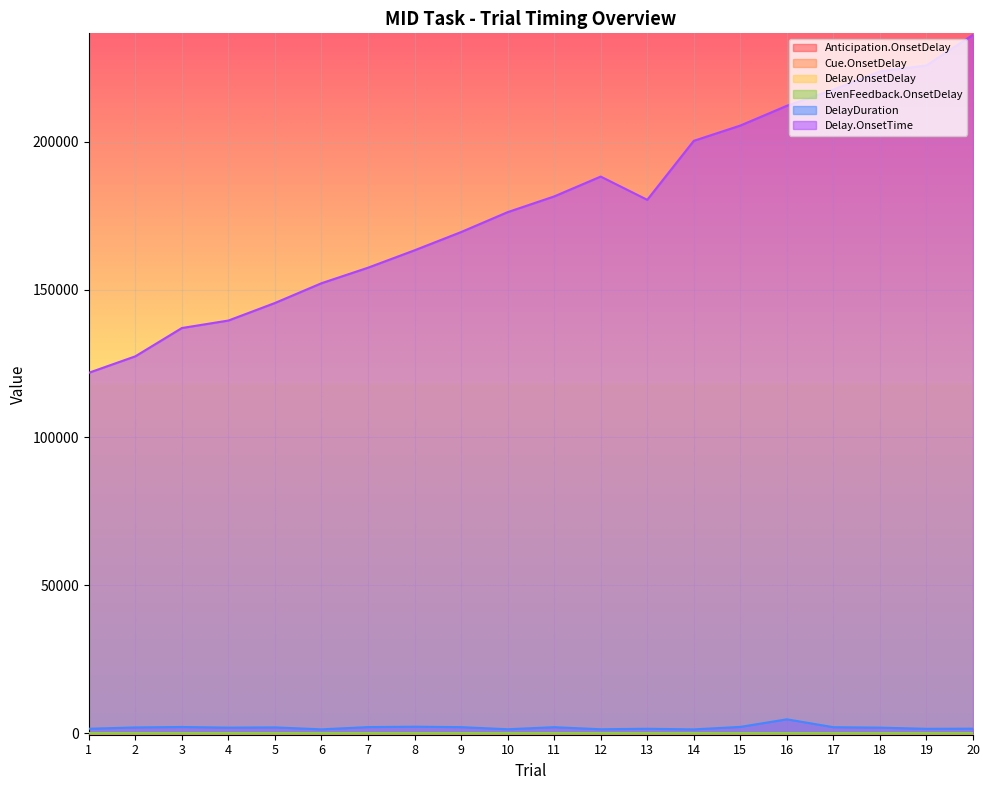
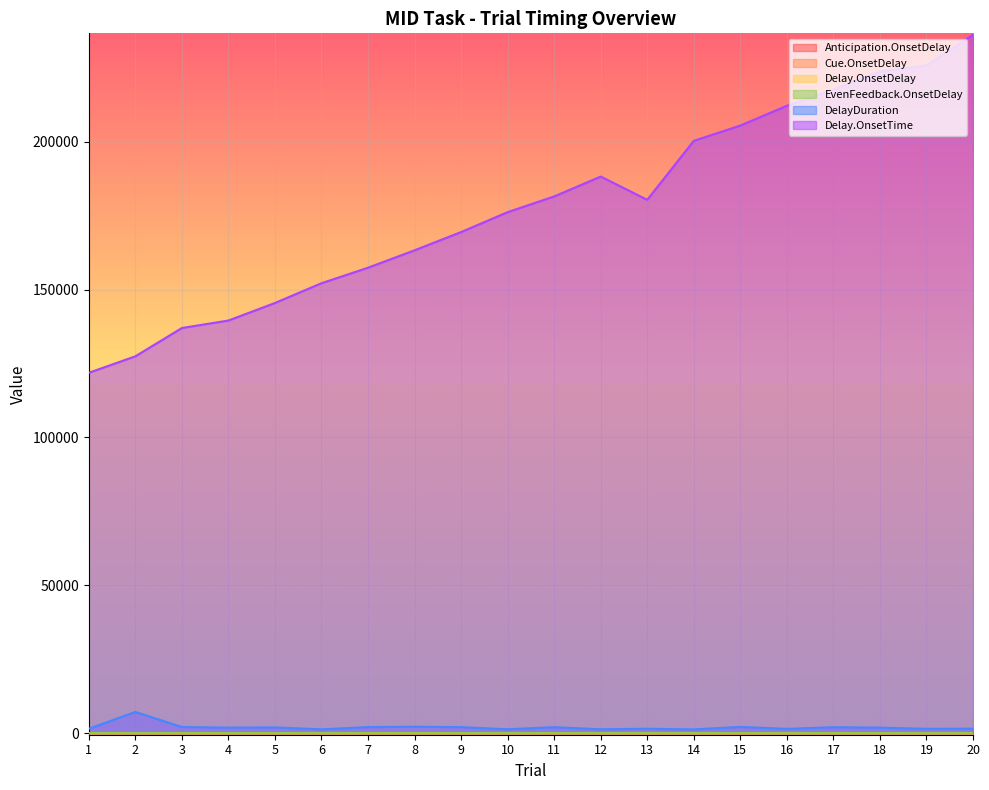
DelayDuration, 2: 2000 -> 7000
DelayDuration, 16: 5000 -> 1000
